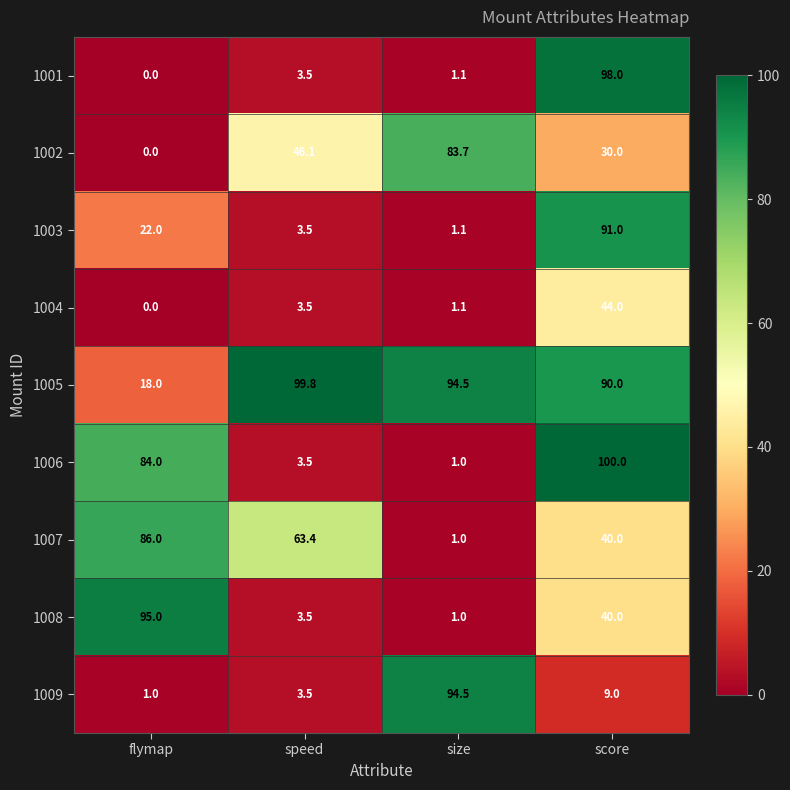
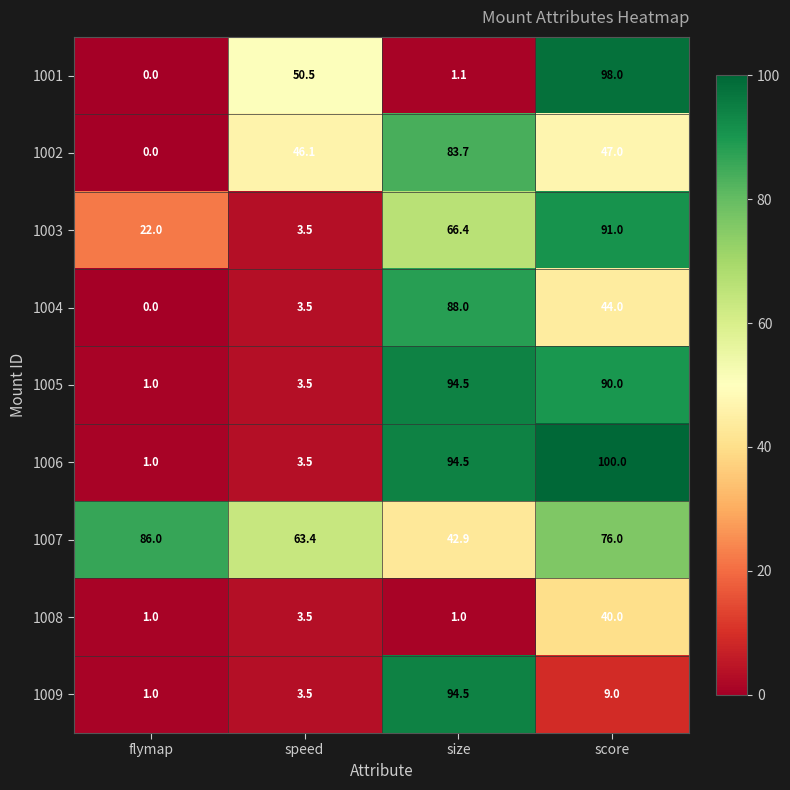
1001, speed: 3.5 -> 50.5
1002, score: 30.0 -> 47.0
1003, size: 1.1 -> 66.4
1004, size: 1.1 -> 88.0
1005, flymap: 18.0 -> 1.0
1005, speed: 99.8 -> 3.5
1006, flymap: 84.0 -> 1.0
1006, size: 1.0 -> 94.5
1007, size: 1.0 -> 42.9
1007, score: 40.0 -> 76.0
1008, flymap: 95.0 -> 1.0
